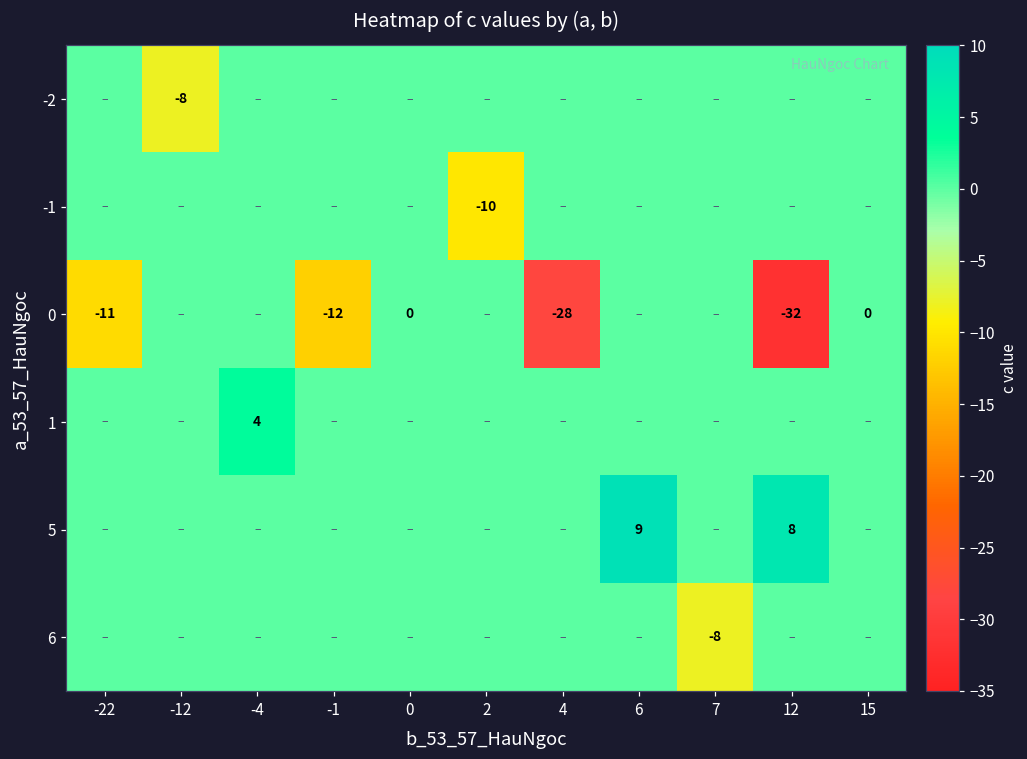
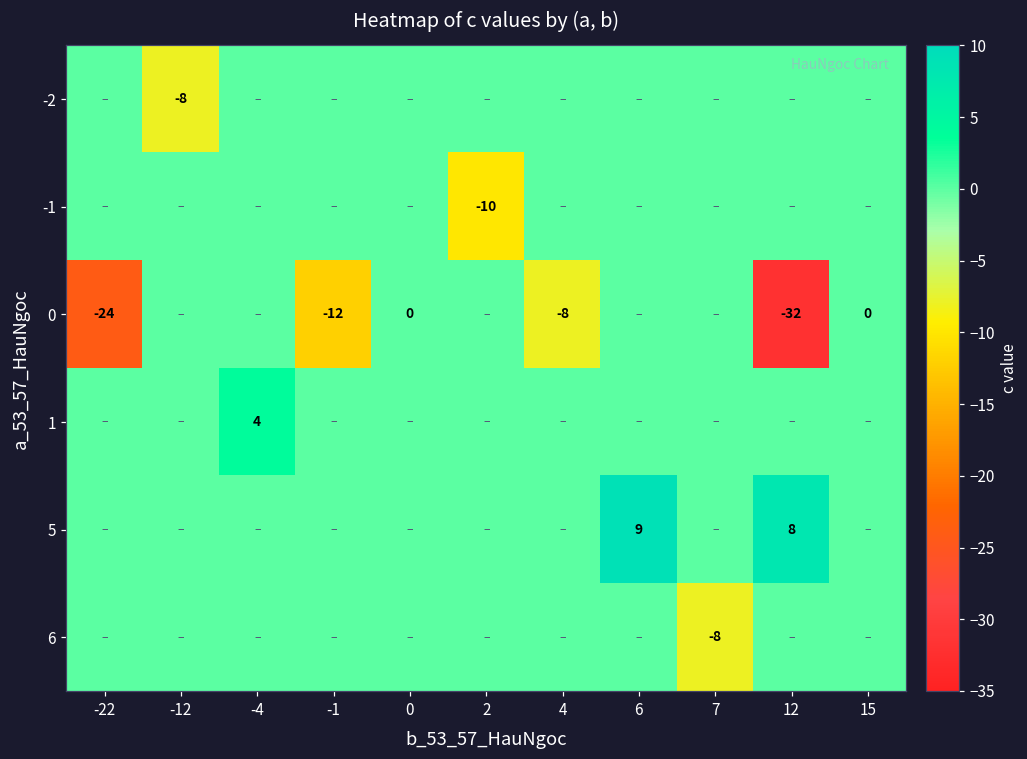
0, -22: -11 -> -24
0, 4: -28 -> -8
